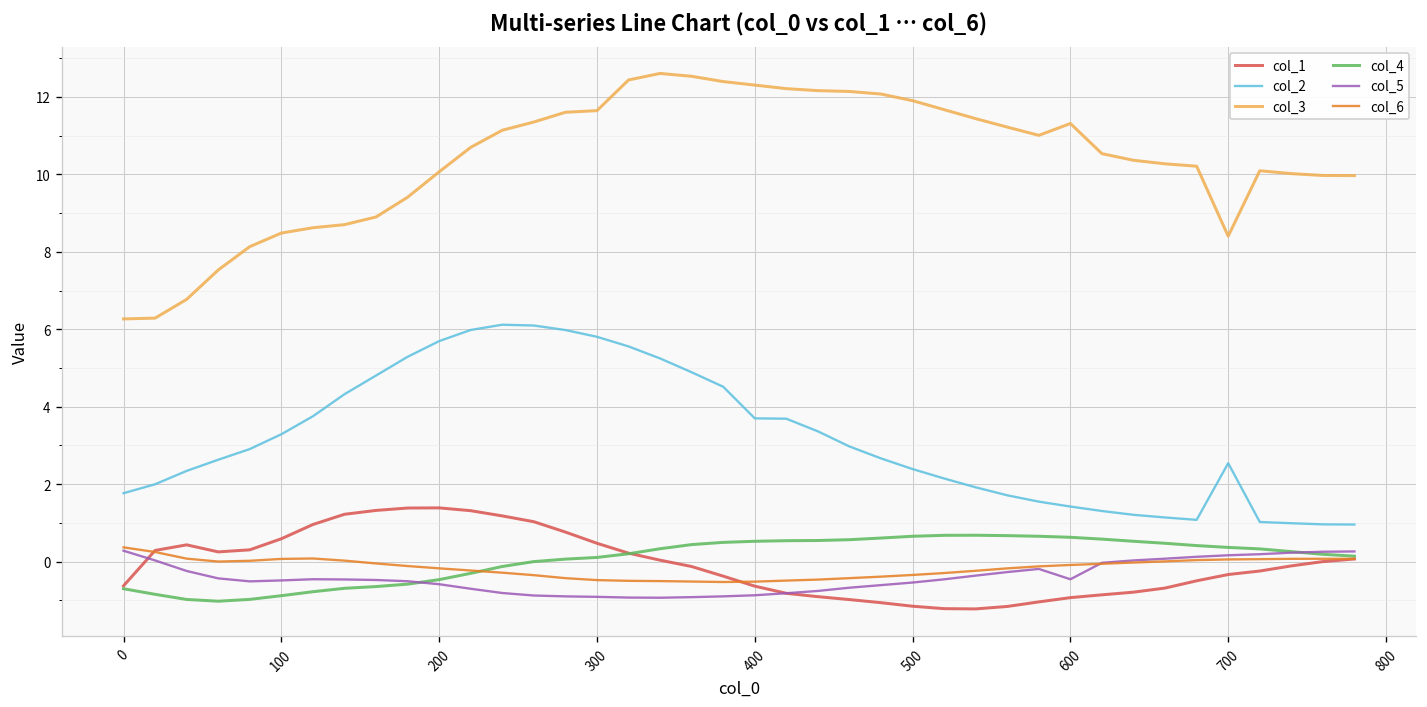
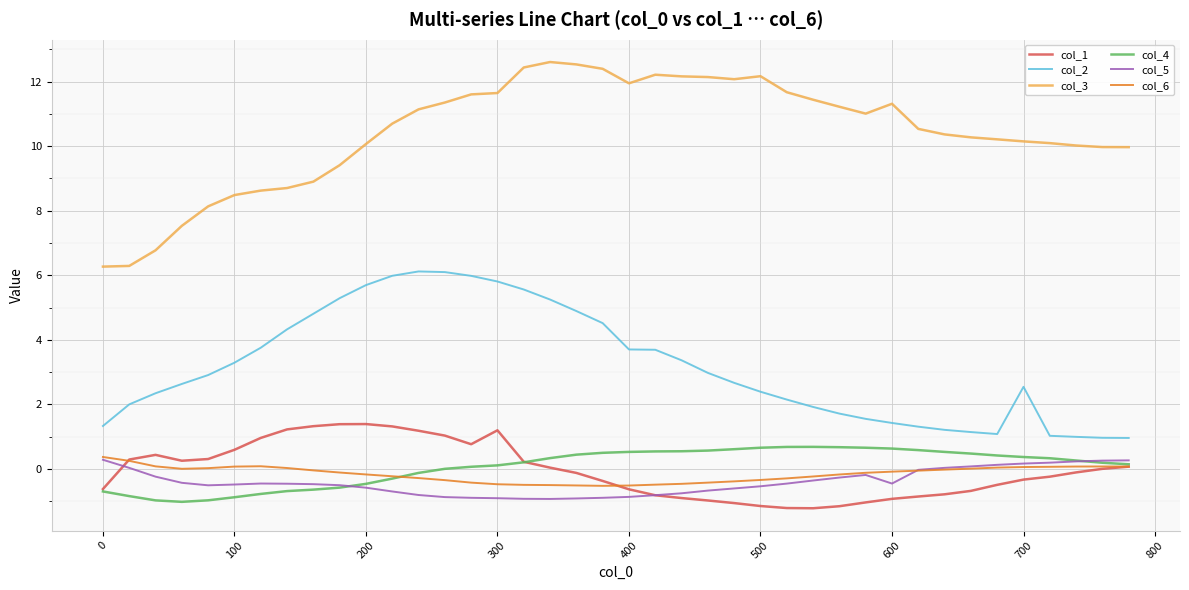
col_2, 0: 1.8 -> 1.3
col_1, 300: 0.5 -> 1.2
col_3, 400: 12.3 -> 11.9
col_3, 500: 11.9 -> 12.2
col_3, 700: 8.4 -> 10.1
